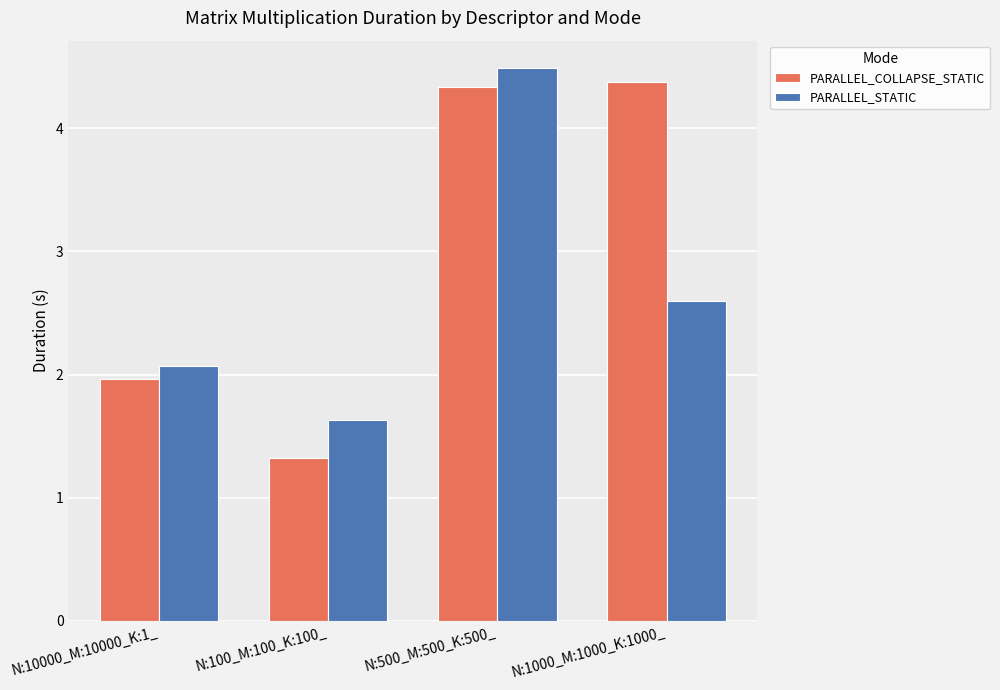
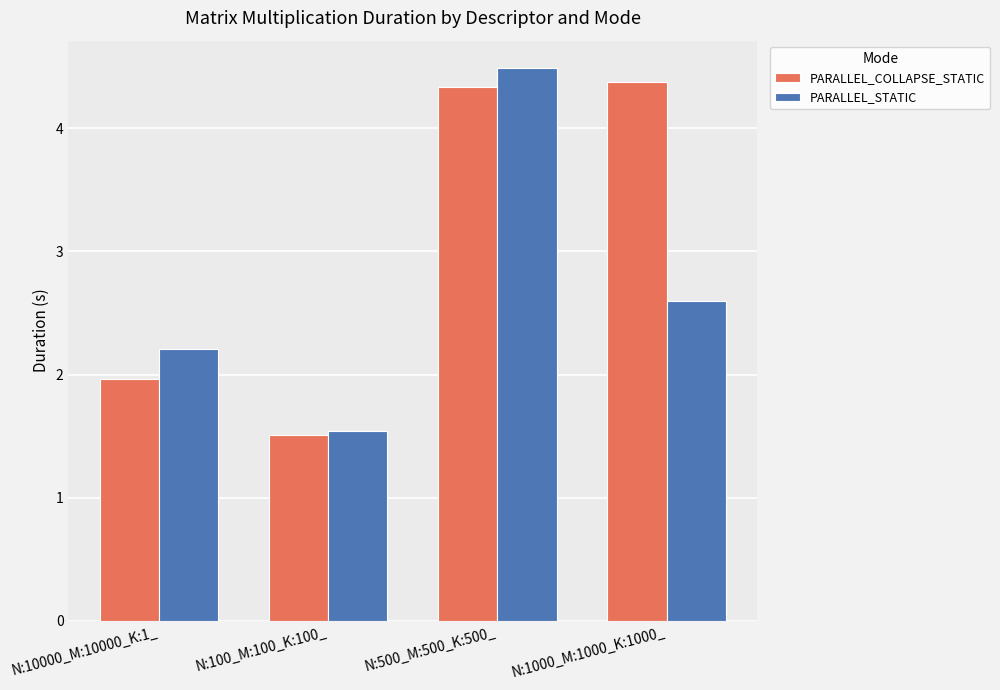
PARALLEL_STATIC, N:10000_M:10000_K:1_: 2.07 -> 2.21
PARALLEL_COLLAPSE_STATIC, N:100_M:100_K:100_: 1.32 -> 1.51
PARALLEL_STATIC, N:100_M:100_K:100_: 1.63 -> 1.54
